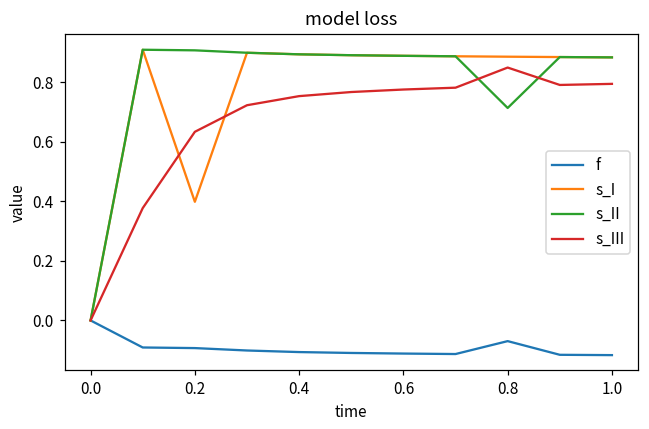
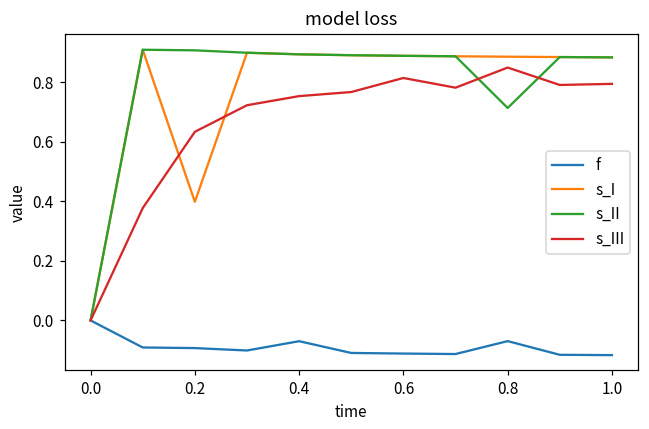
f, 0.4: -0.11 -> -0.07
s_III, 0.6: 0.78 -> 0.81
